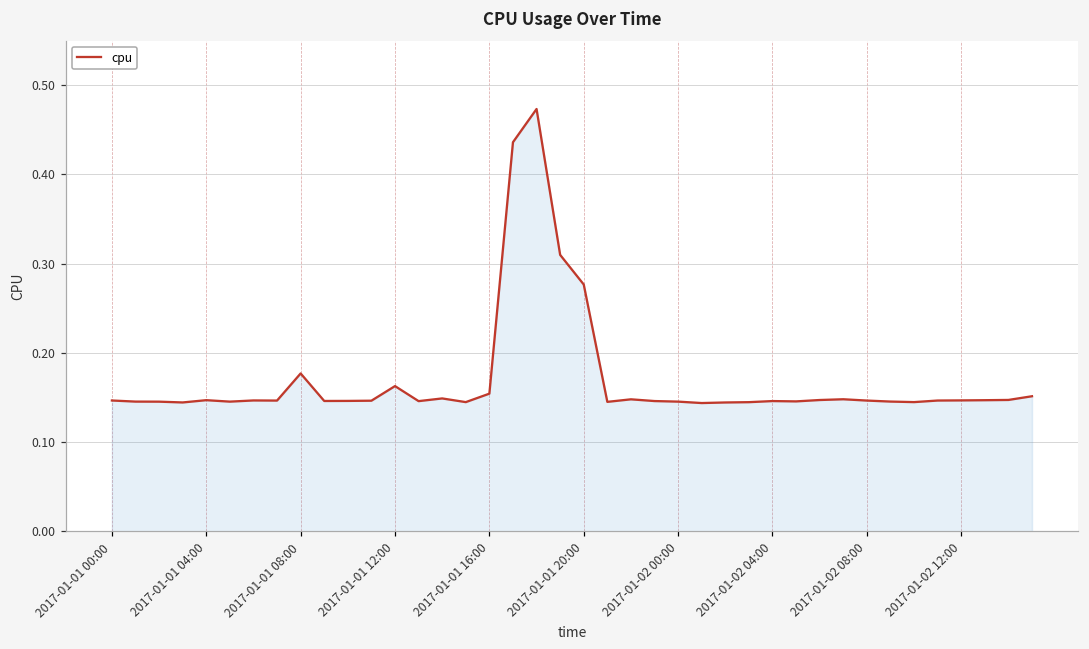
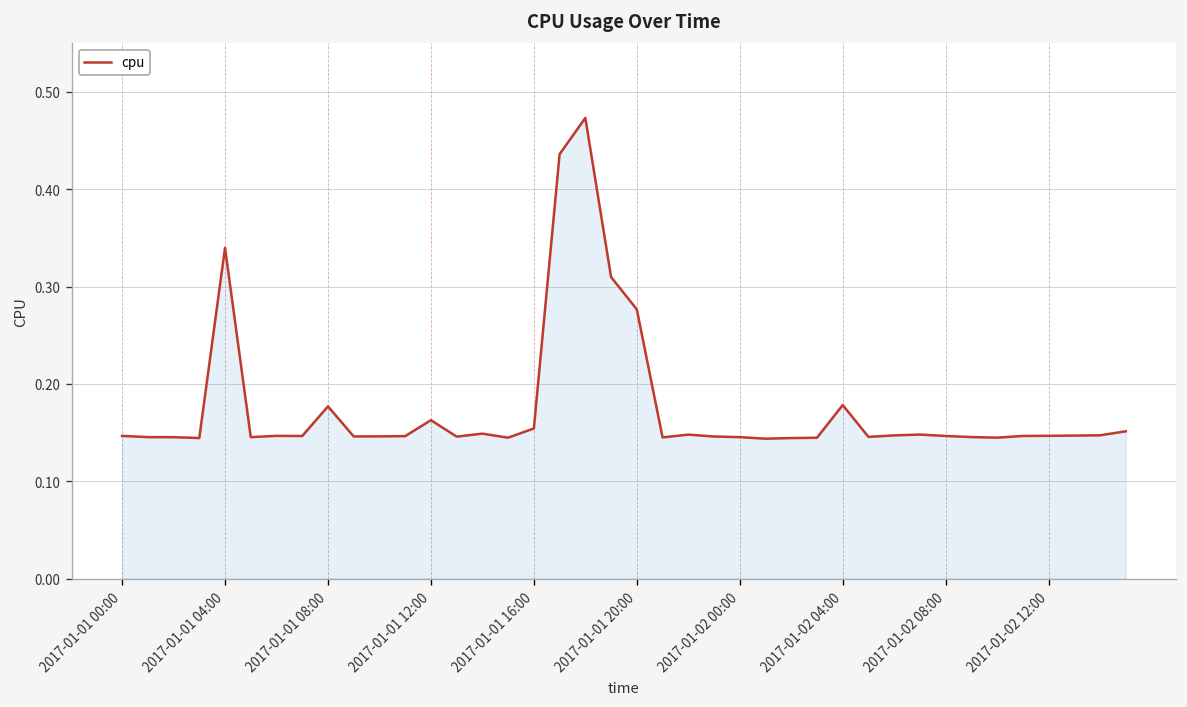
2017-01-01 04:00: 0.15 -> 0.34
2017-01-02 04:00: 0.15 -> 0.18
